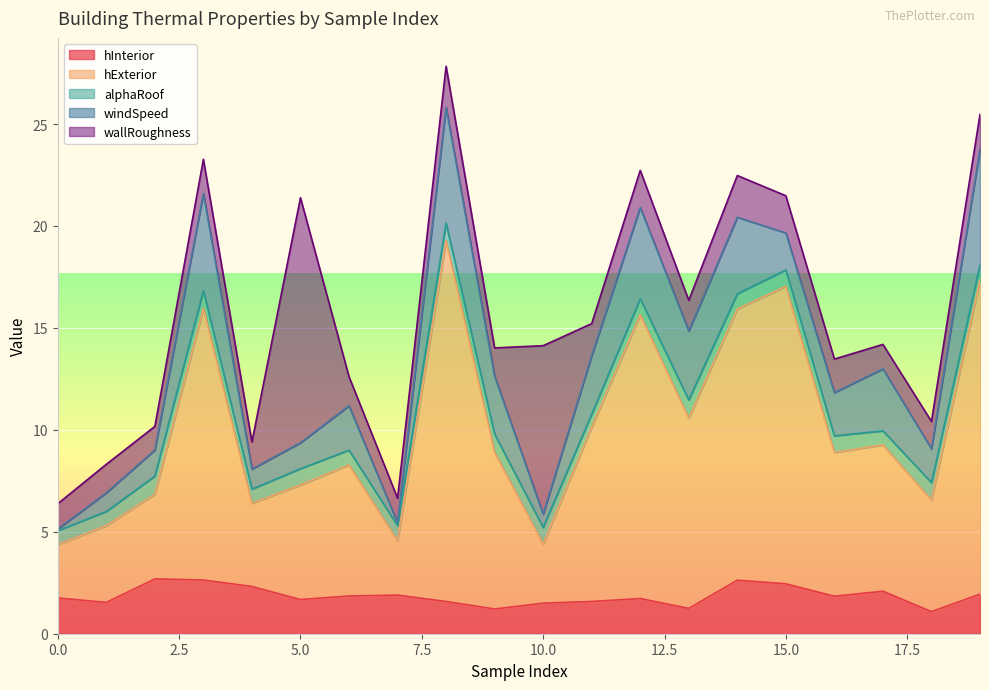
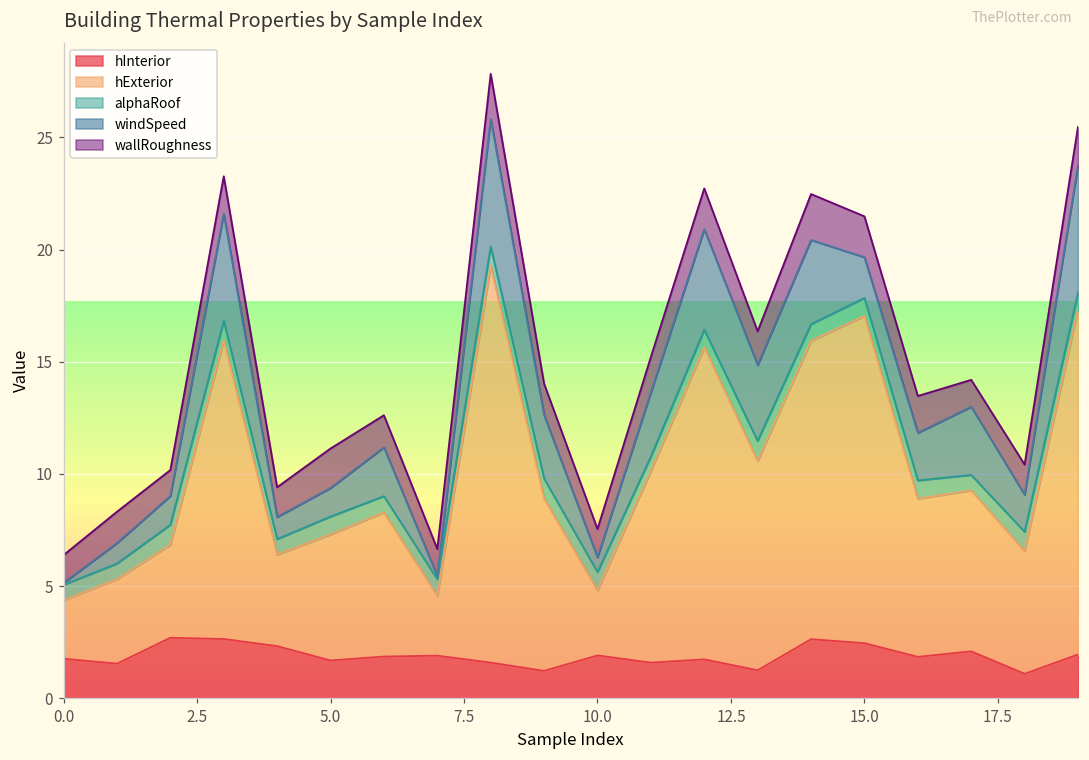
wallRoughness, 5.0: 12.0 -> 1.8
hInterior, 10.0: 1.5 -> 1.9
wallRoughness, 10.0: 8.3 -> 1.3
